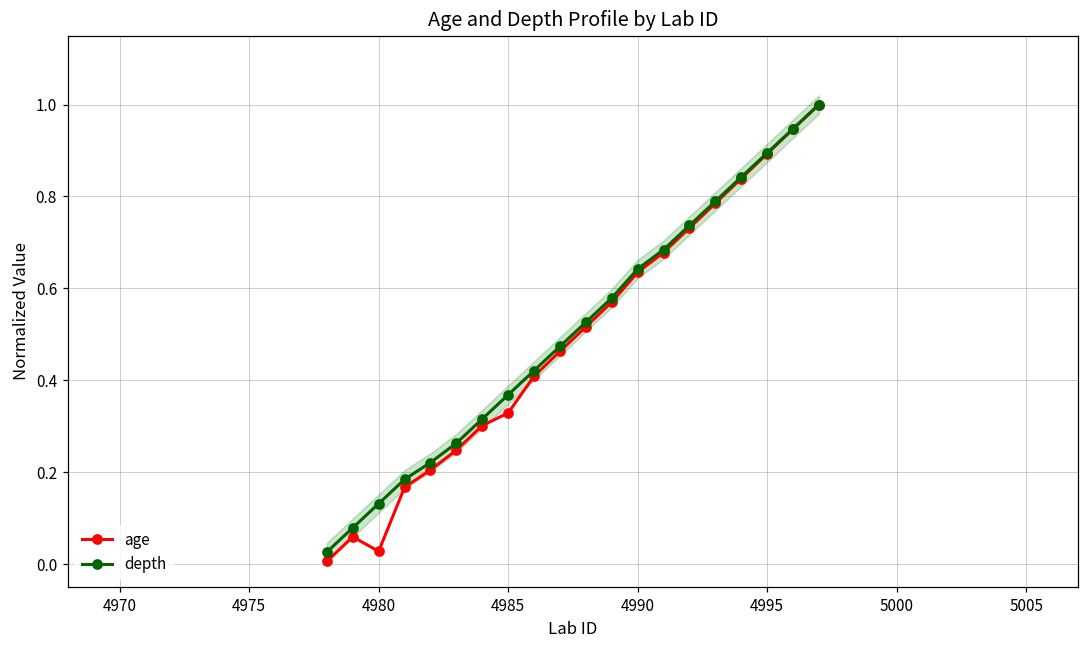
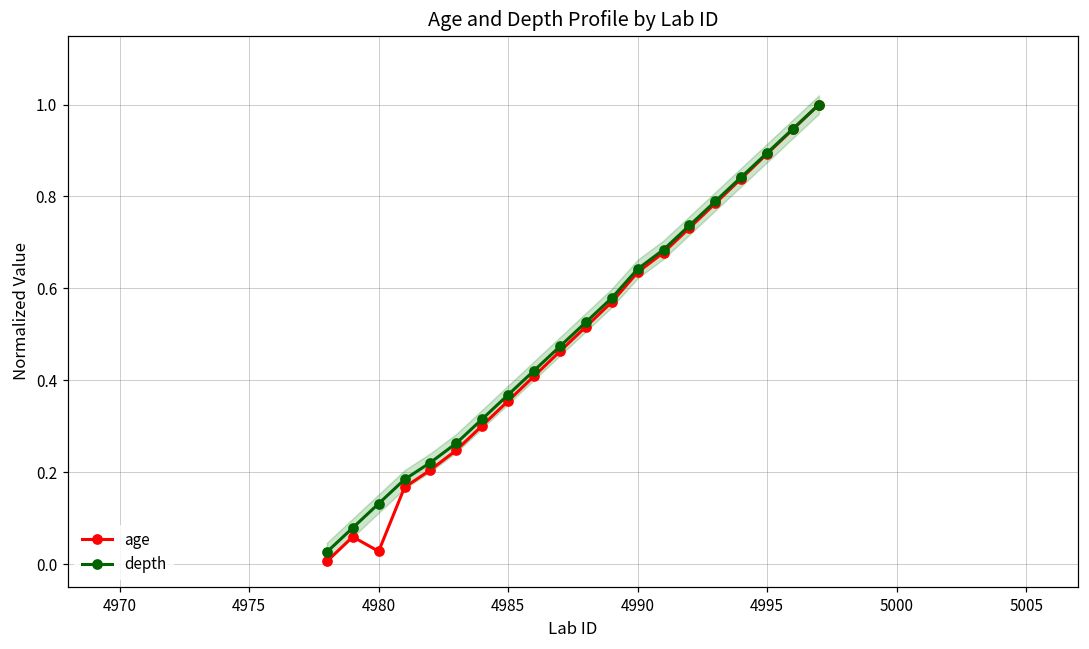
age, 4985: 0.33 -> 0.35
